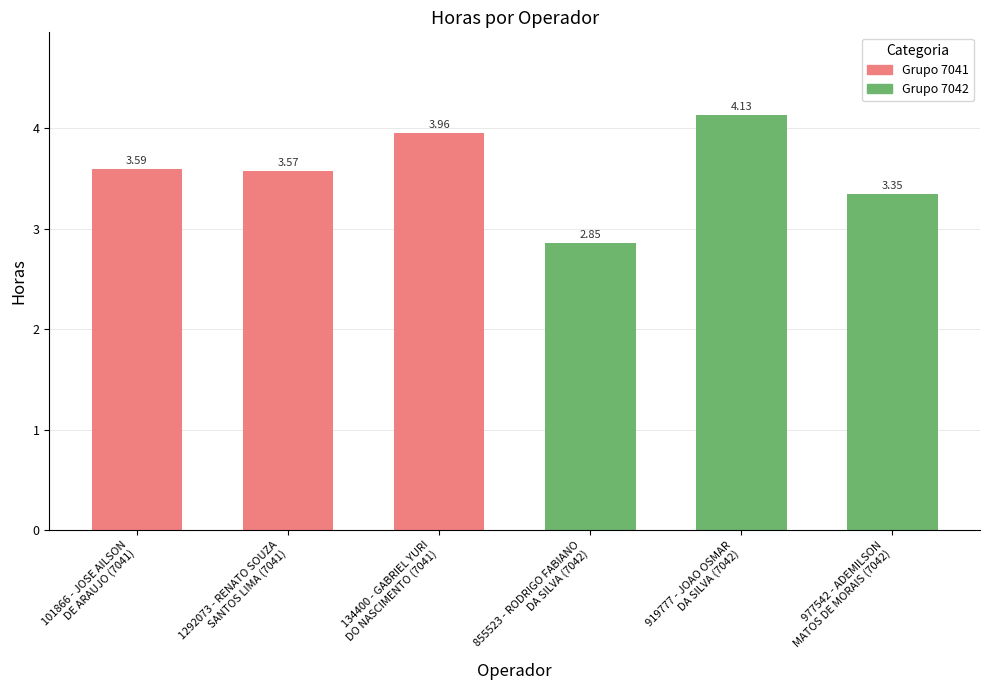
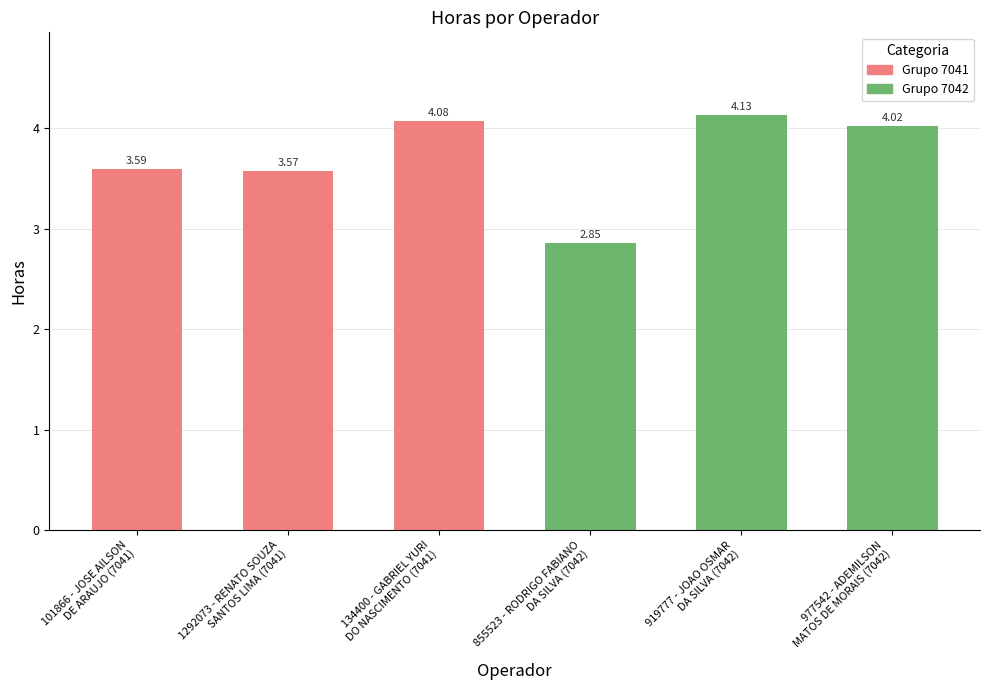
134400 - GABRIEL YURI DO NASCIMENTO (7041): 3.96 -> 4.08
977542 - ADEMILSON MATOS DE MORAIS (7042): 3.35 -> 4.02
